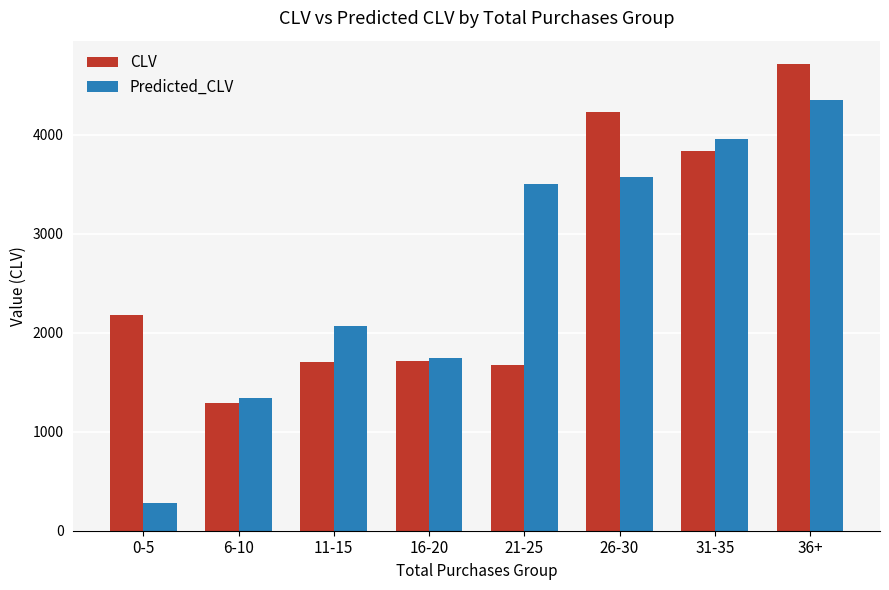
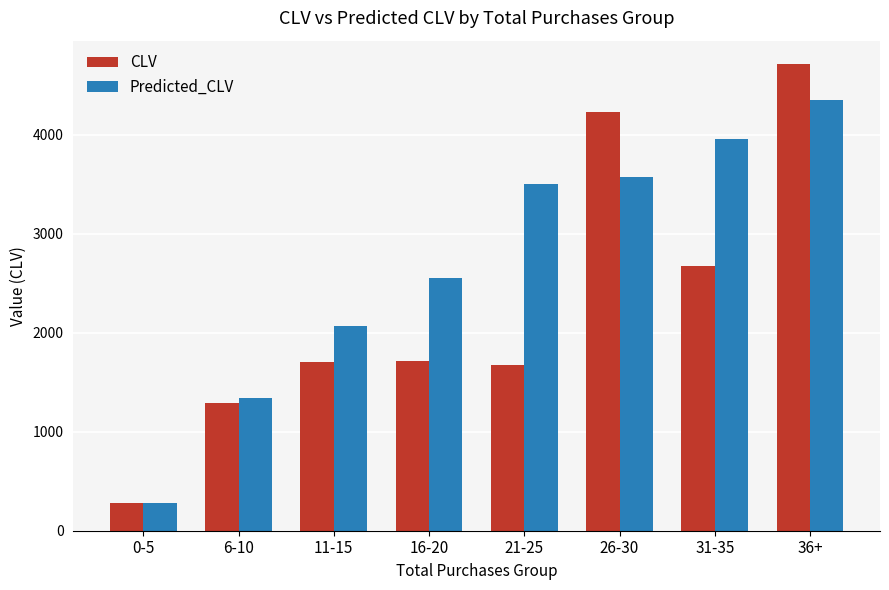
CLV, 0-5: 2200 -> 300
Predicted_CLV, 16-20: 1800 -> 2600
CLV, 31-35: 3800 -> 2700
